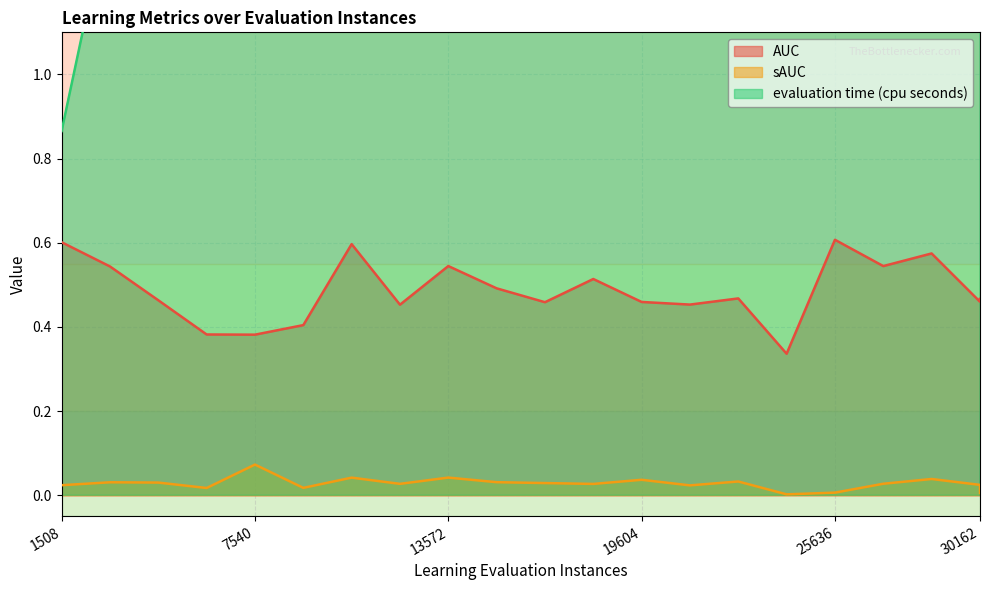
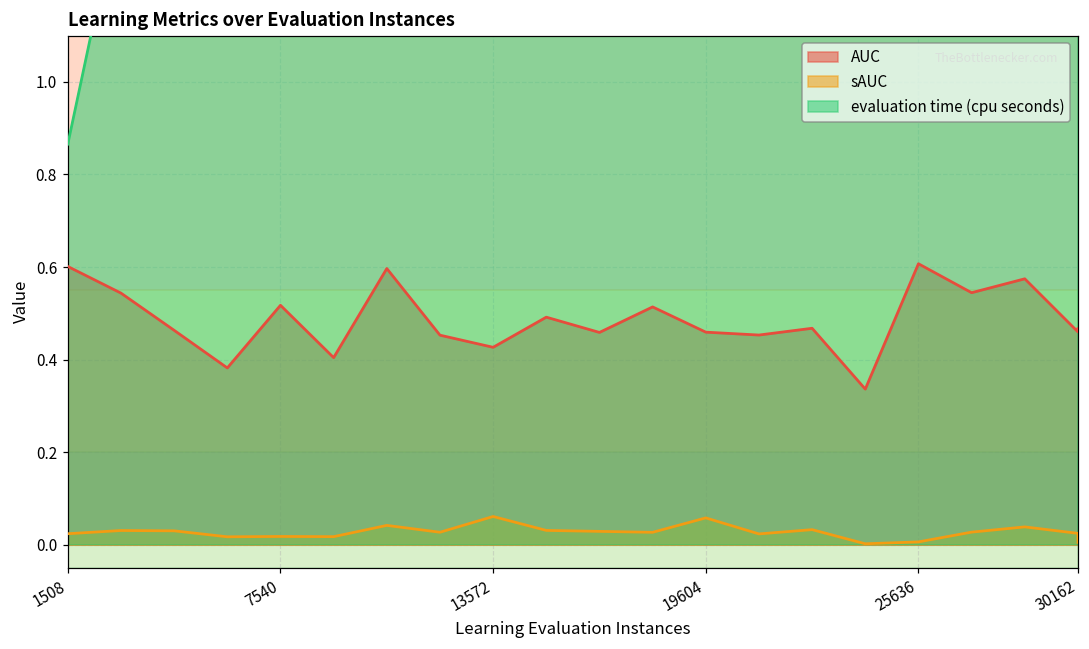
AUC, 7540: 0.38 -> 0.52
sAUC, 7540: 0.07 -> 0.02
AUC, 13572: 0.54 -> 0.43
sAUC, 13572: 0.04 -> 0.06
sAUC, 19604: 0.04 -> 0.06
